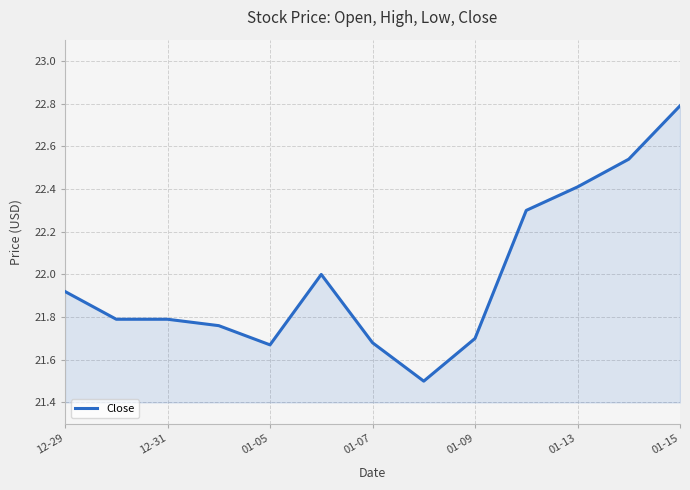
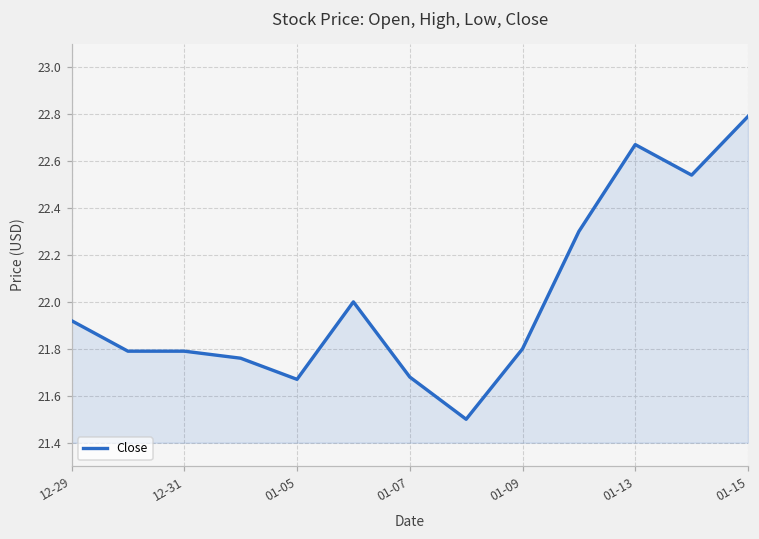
01-09: 21.7 -> 21.8
01-13: 22.41 -> 22.67
